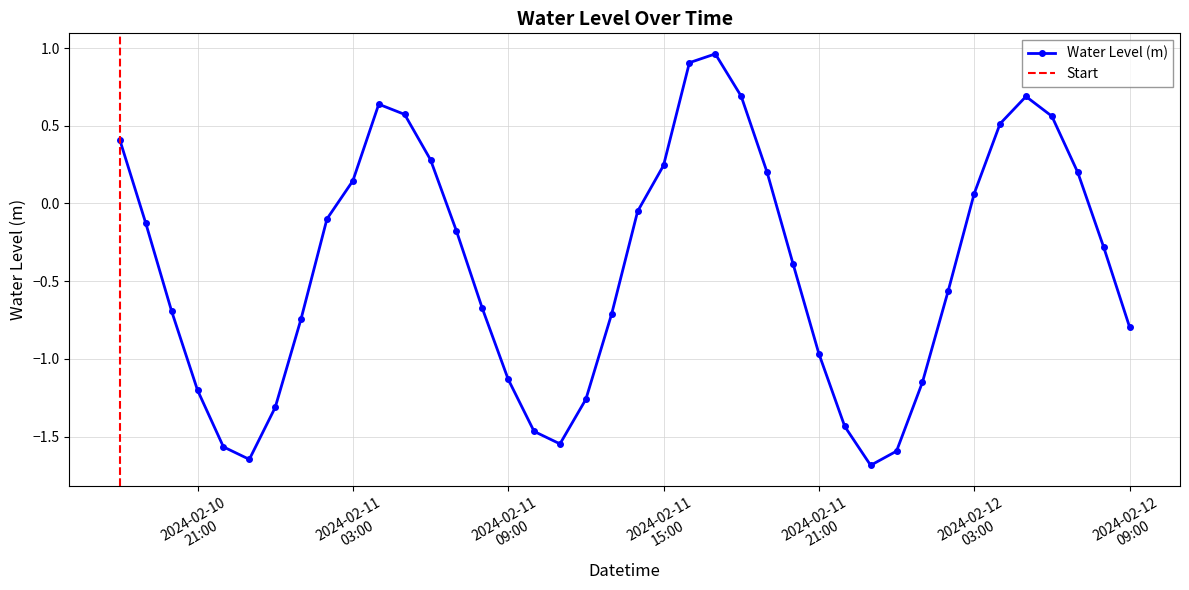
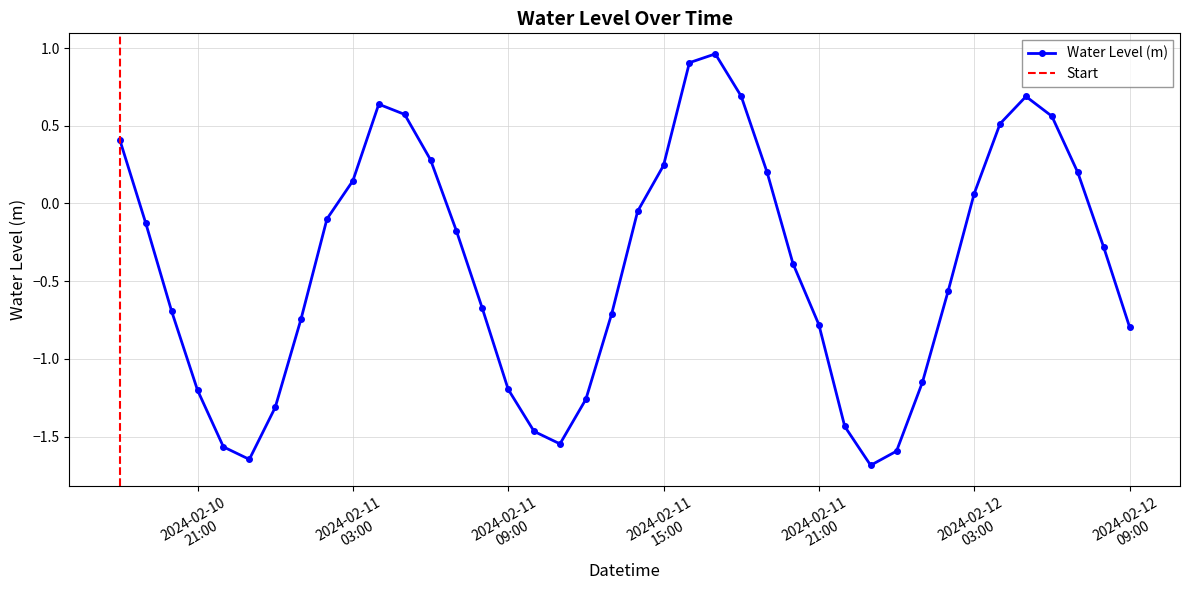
2024-02-11 09:00: -1.13 -> -1.20
2024-02-11 21:00: -0.97 -> -0.78
